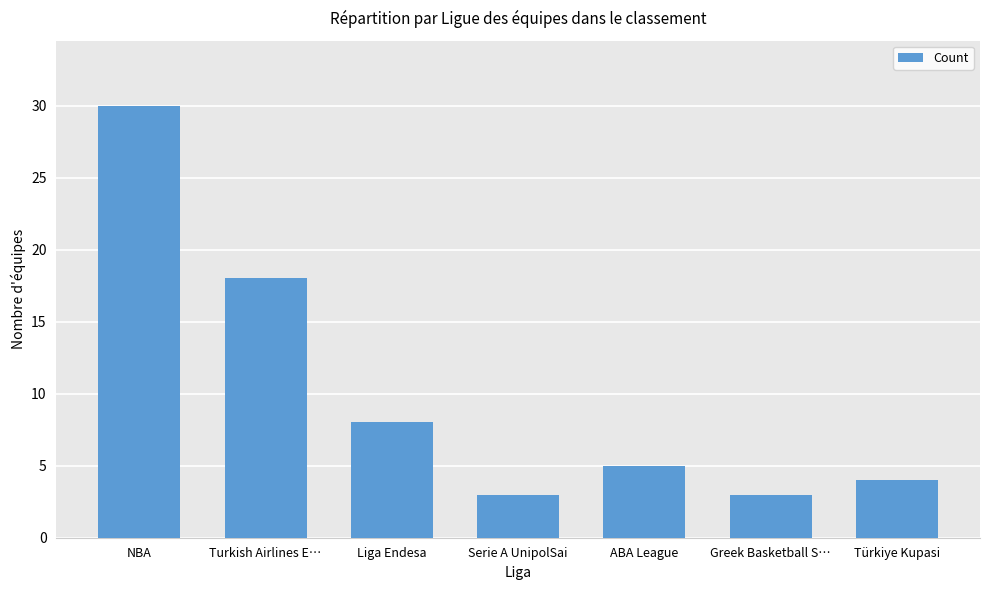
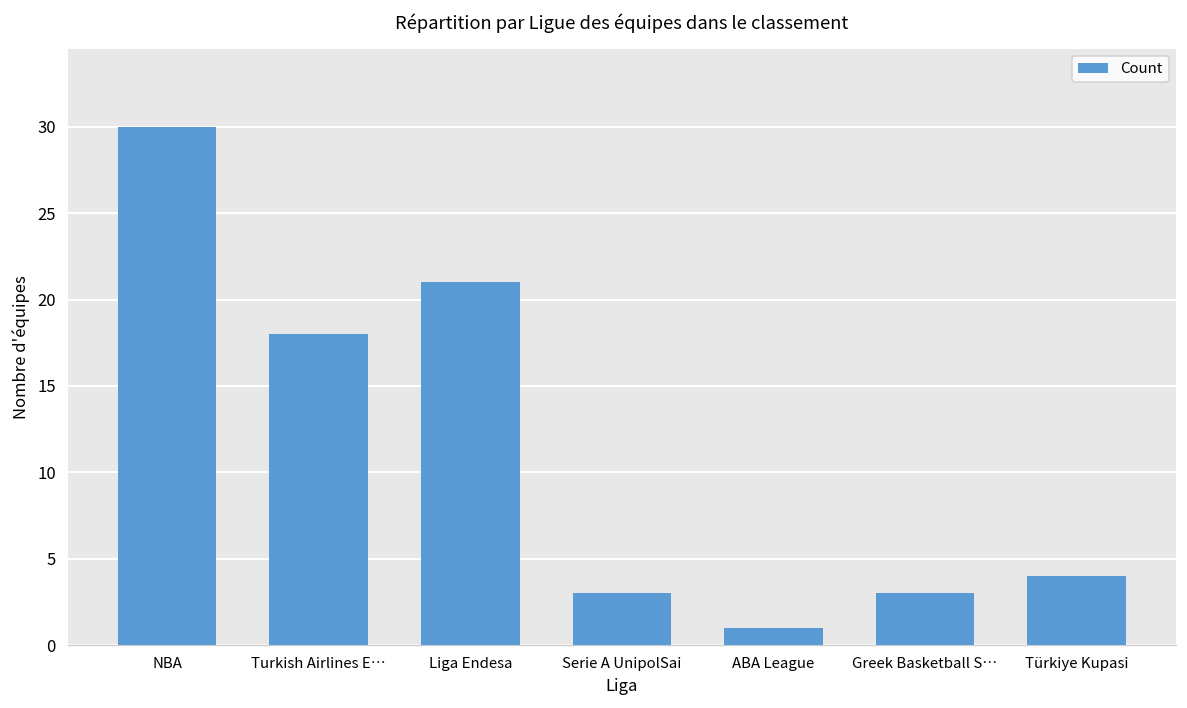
Liga Endesa: 8 -> 21
ABA League: 5 -> 1
